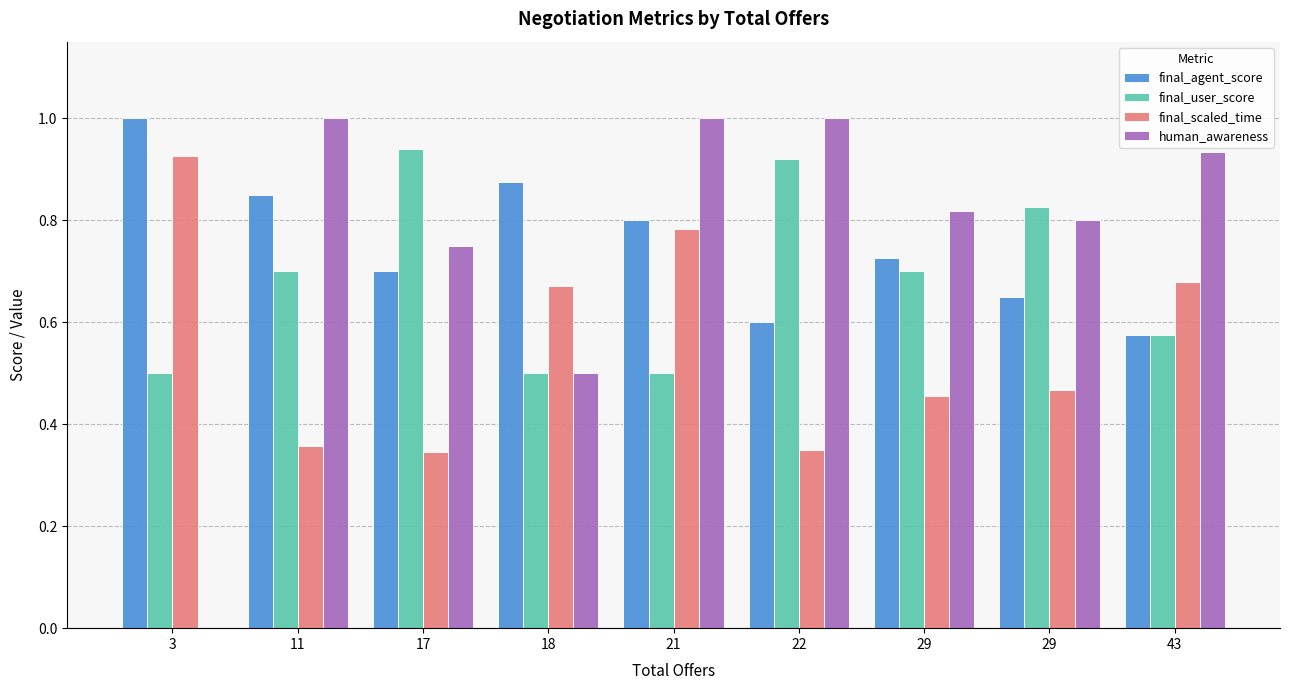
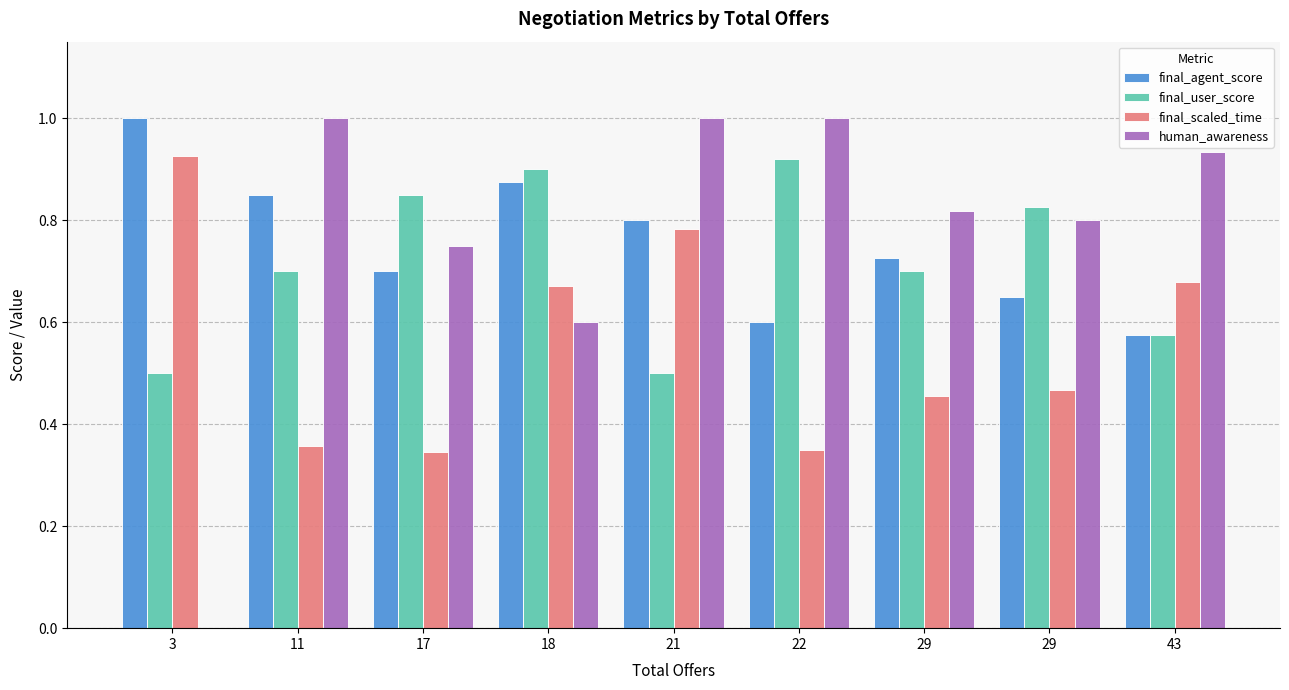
final_user_score, 17: 0.94 -> 0.85
final_user_score, 18: 0.5 -> 0.9
human_awareness, 18: 0.5 -> 0.6
